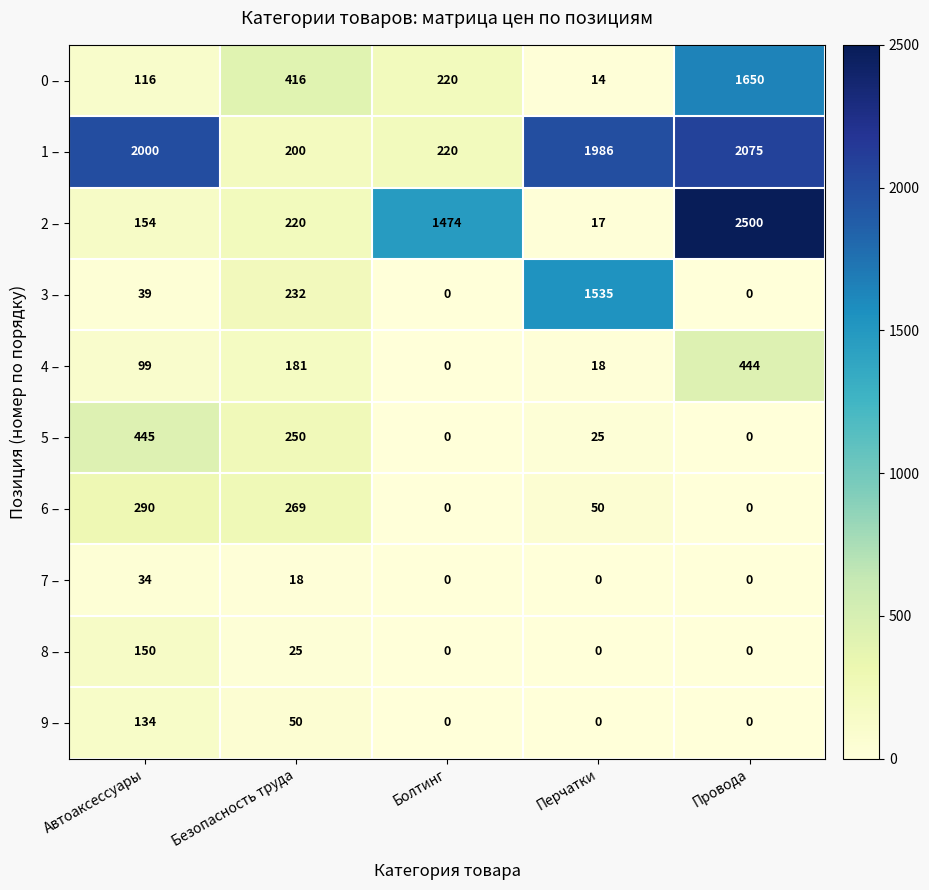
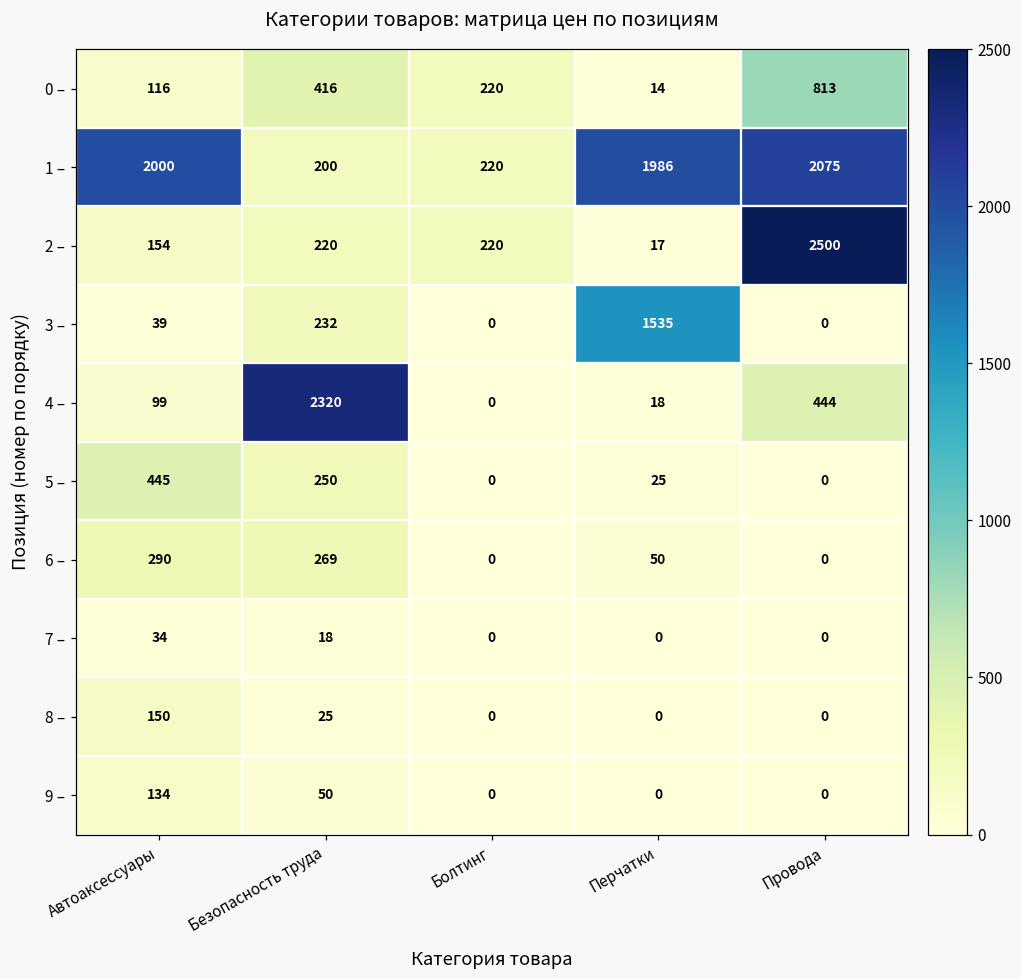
0 –, Провода: 1650 -> 813
2 –, Болтинг: 1474 -> 220
4 –, Безопасность труда: 181 -> 2320
